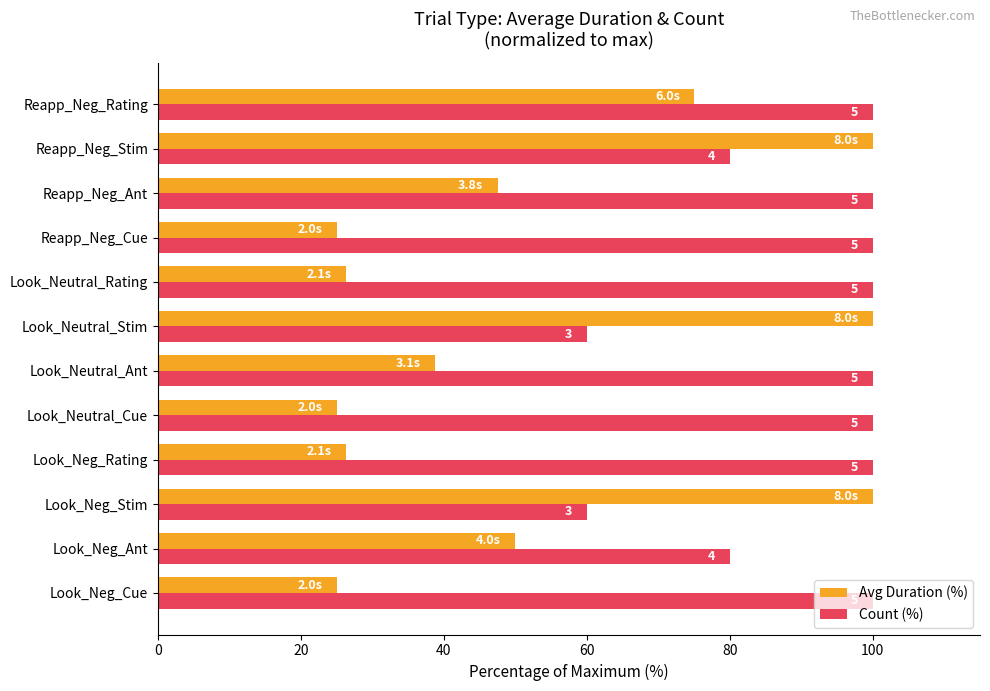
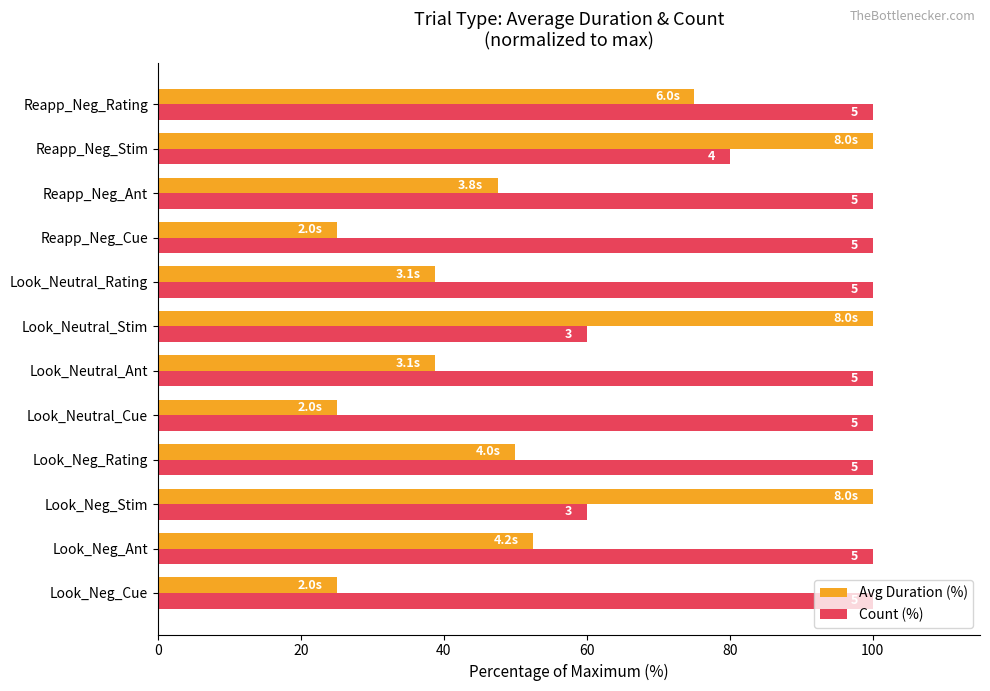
Avg Duration (%), Look_Neutral_Rating: 2.1s -> 3.1s
Avg Duration (%), Look_Neg_Rating: 2.1s -> 4.0s
Avg Duration (%), Look_Neg_Ant: 4.0s -> 4.2s
Count (%), Look_Neg_Ant: 4 -> 5
